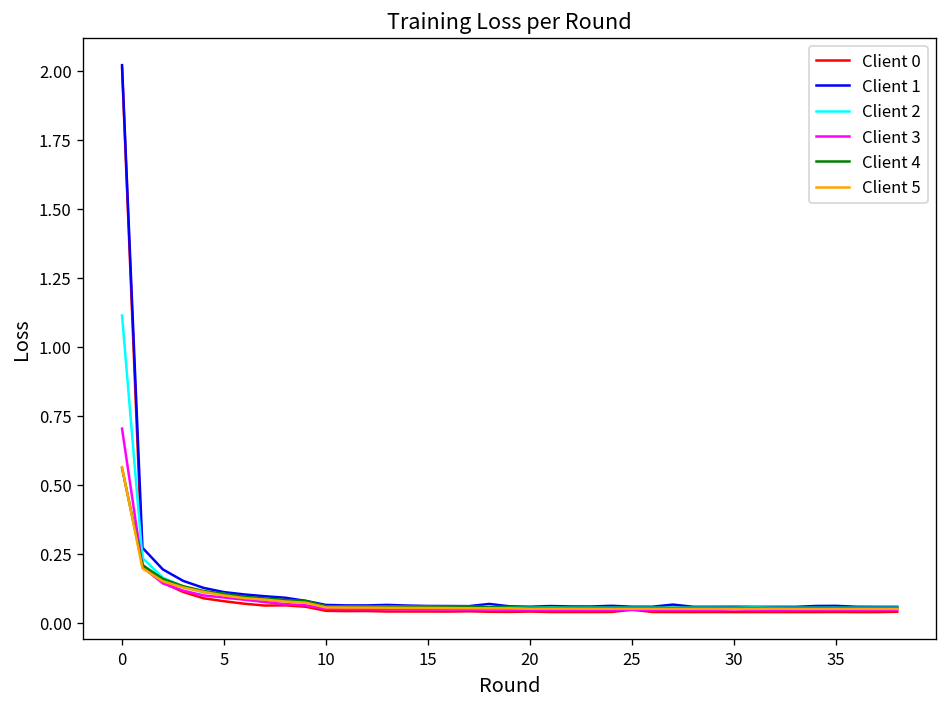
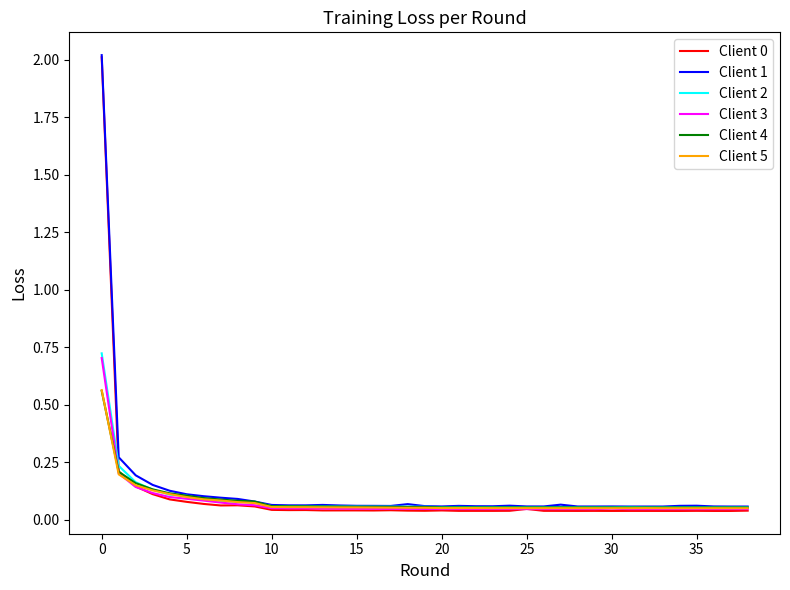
Client 2, 0: 1.11 -> 0.72
